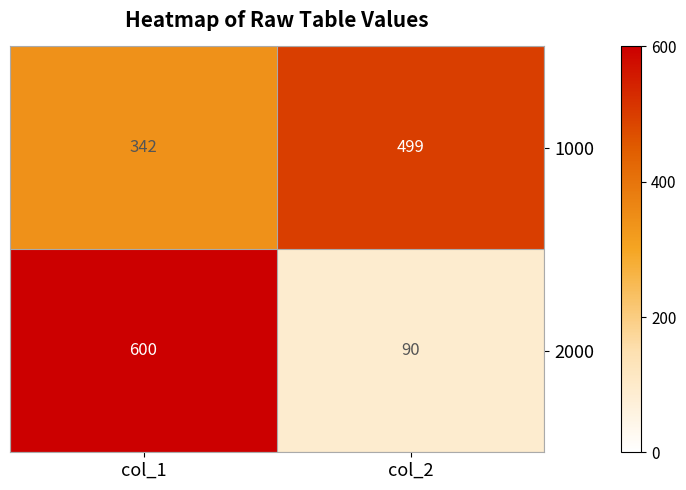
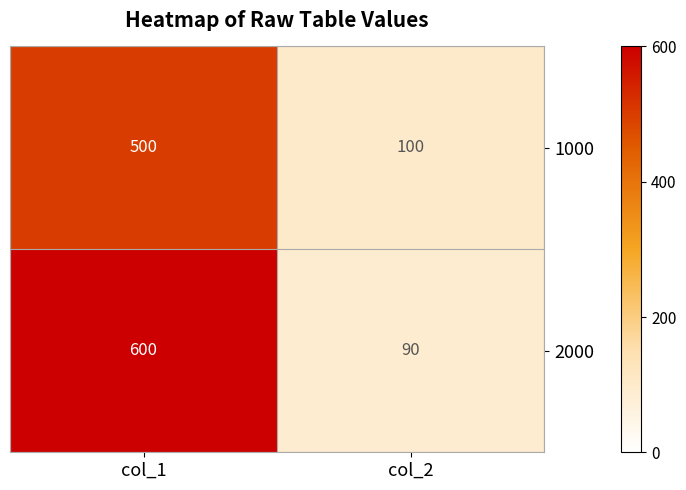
1000, col_1: 342 -> 500
1000, col_2: 499 -> 100
